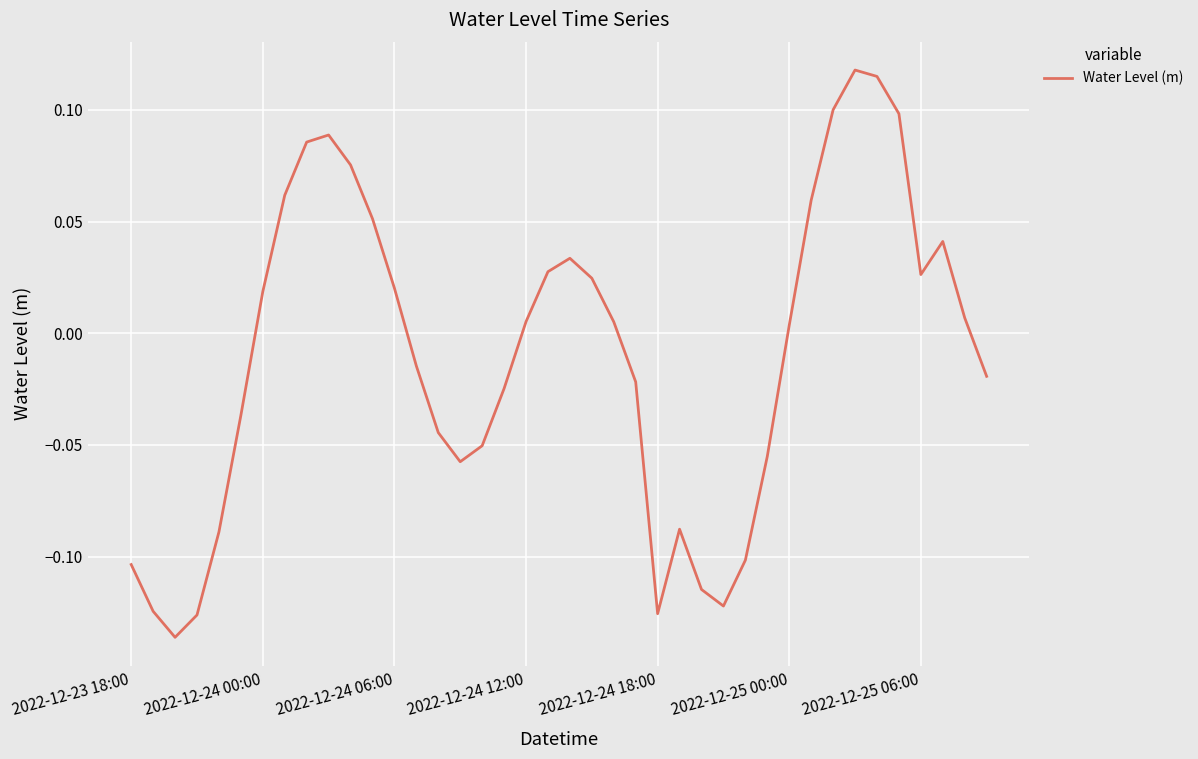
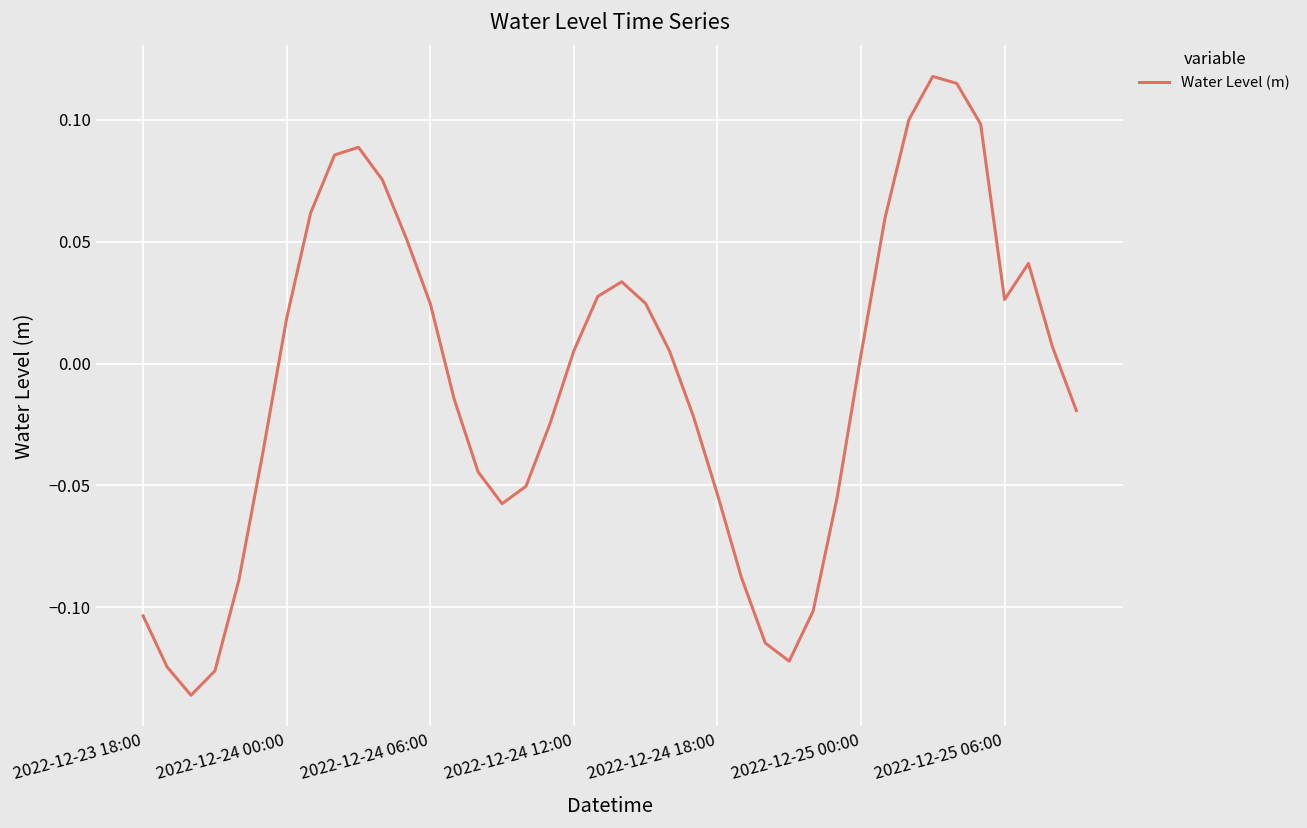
2022-12-24 06:00: 0.020 -> 0.025
2022-12-24 18:00: -0.126 -> -0.054
